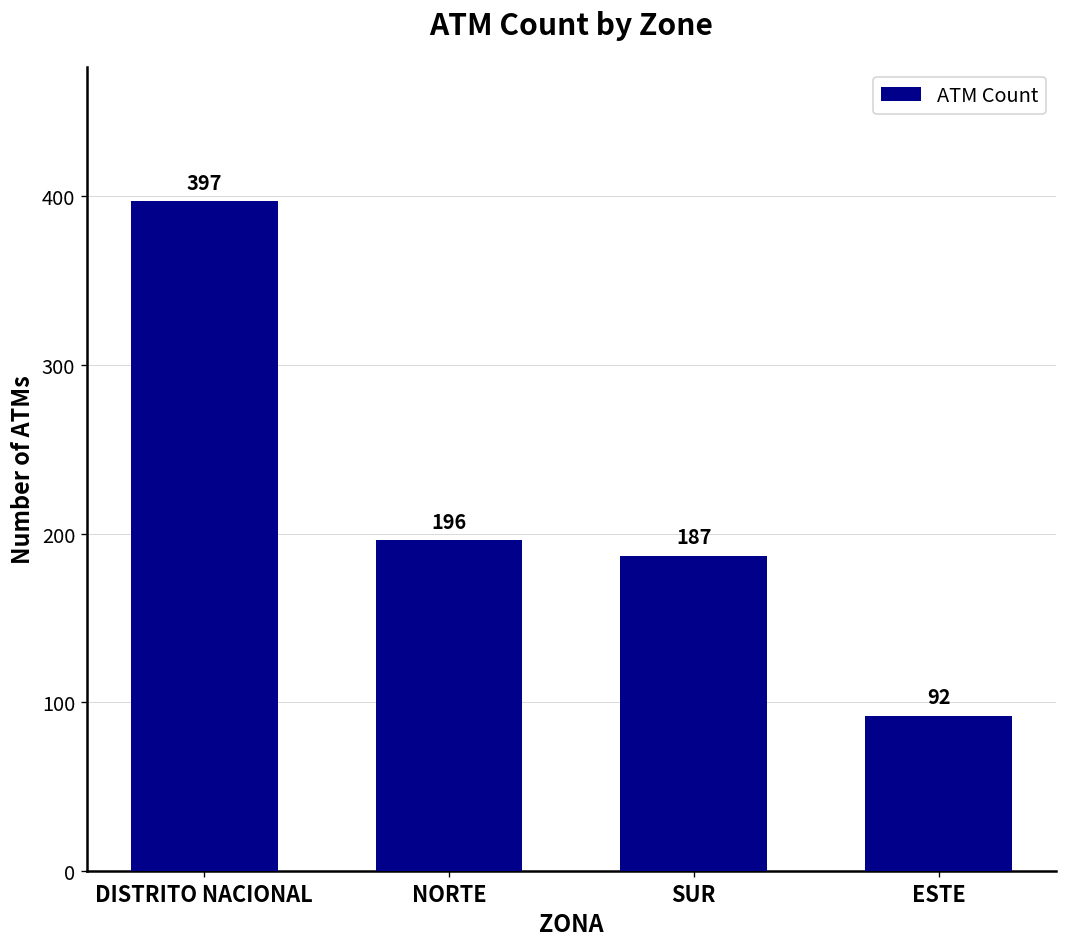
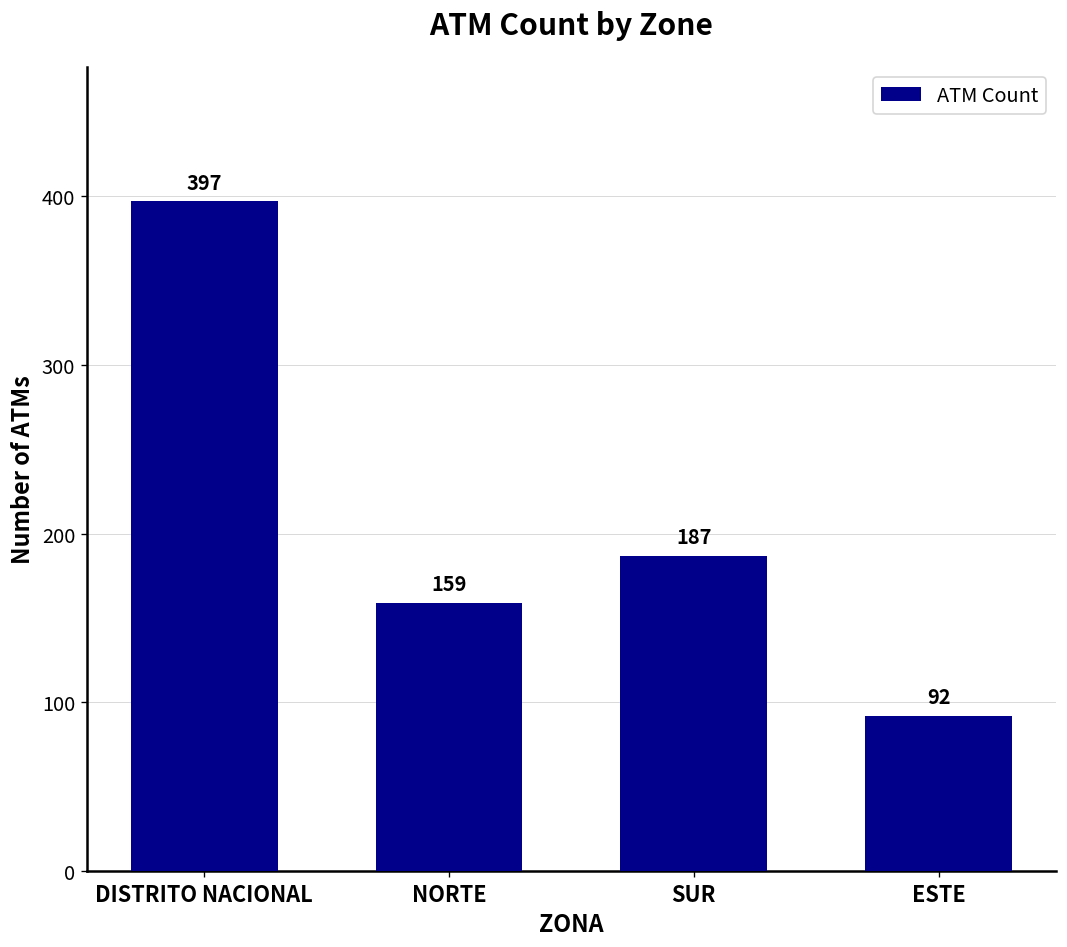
NORTE: 196 -> 159
